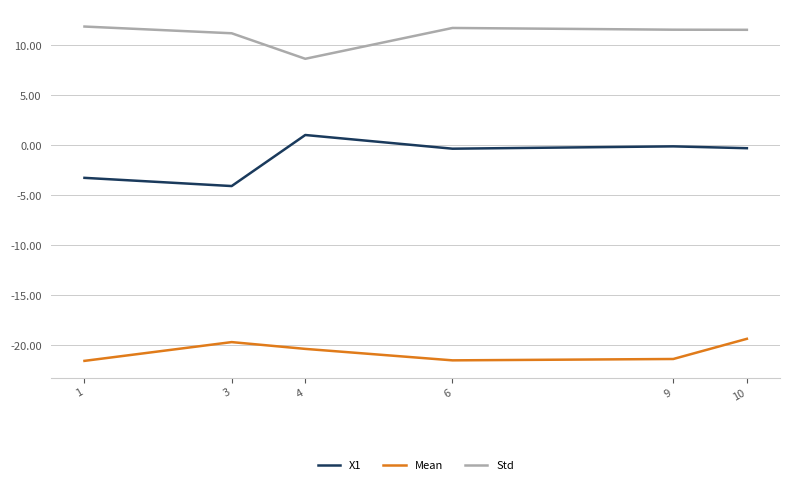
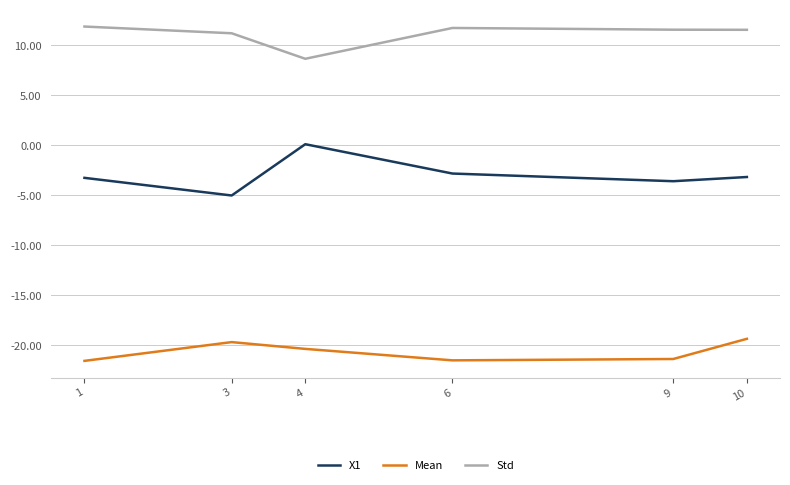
X1, 3: -4 -> -5
X1, 4: 1 -> 0
X1, 6: 0 -> -3
X1, 9: 0 -> -4
X1, 10: 0 -> -3
